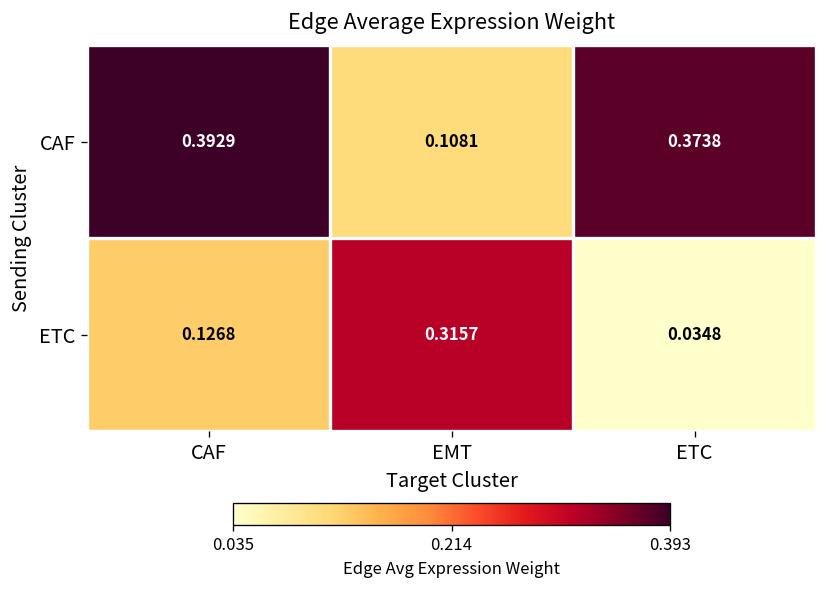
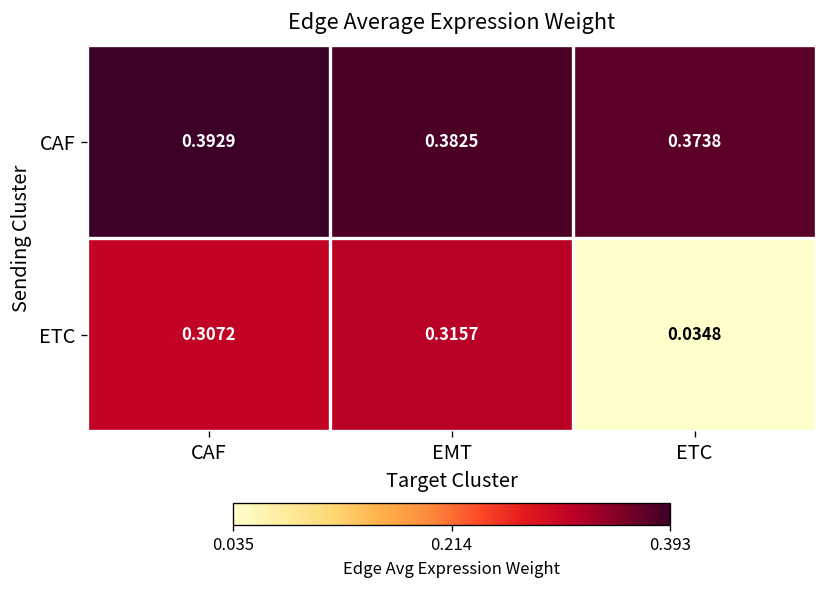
CAF, EMT: 0.1081 -> 0.3825
ETC, CAF: 0.1268 -> 0.3072
